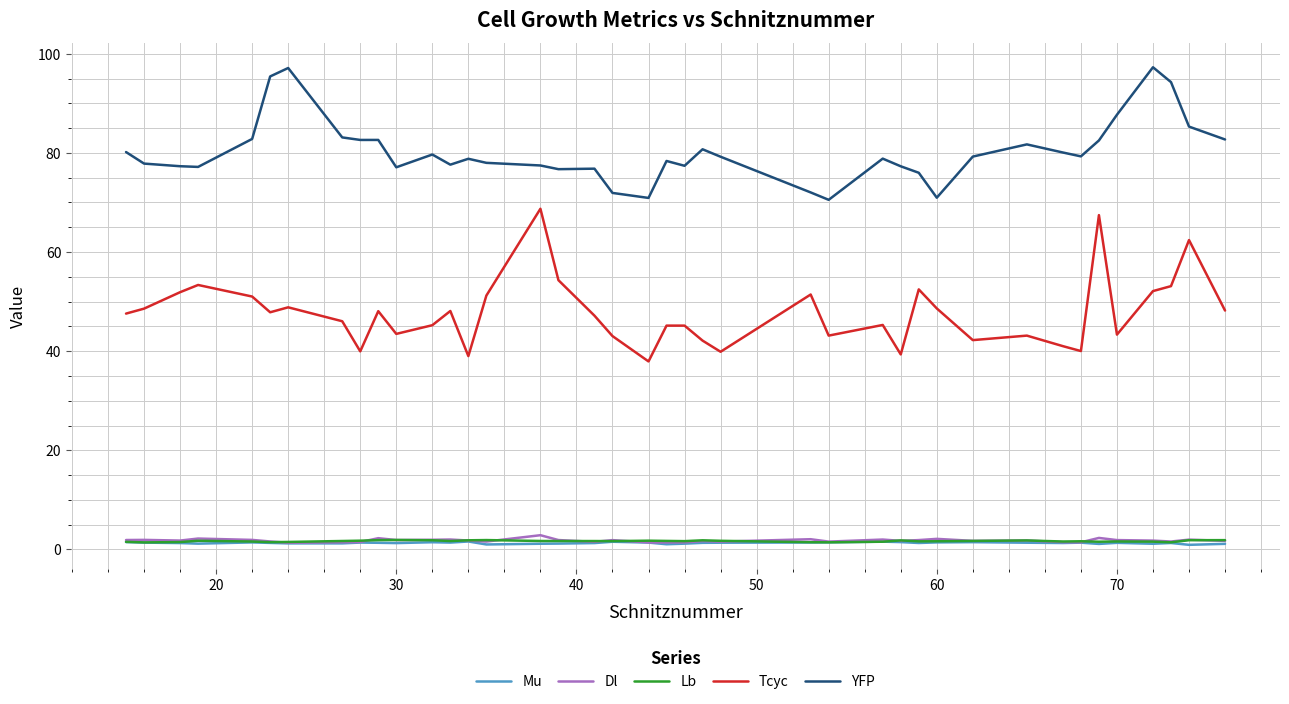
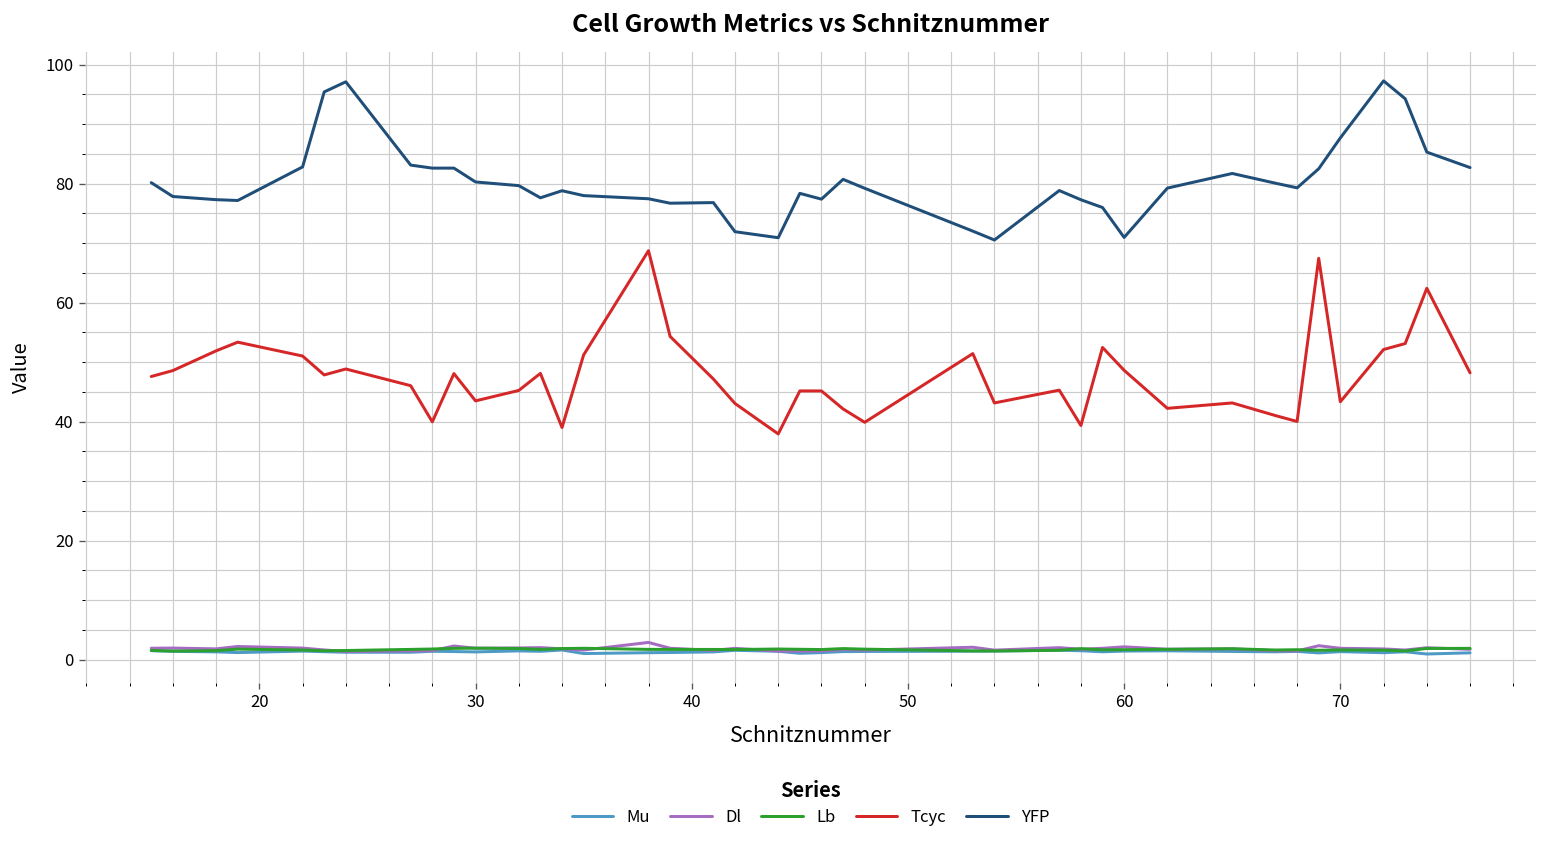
YFP, 30: 77 -> 80
